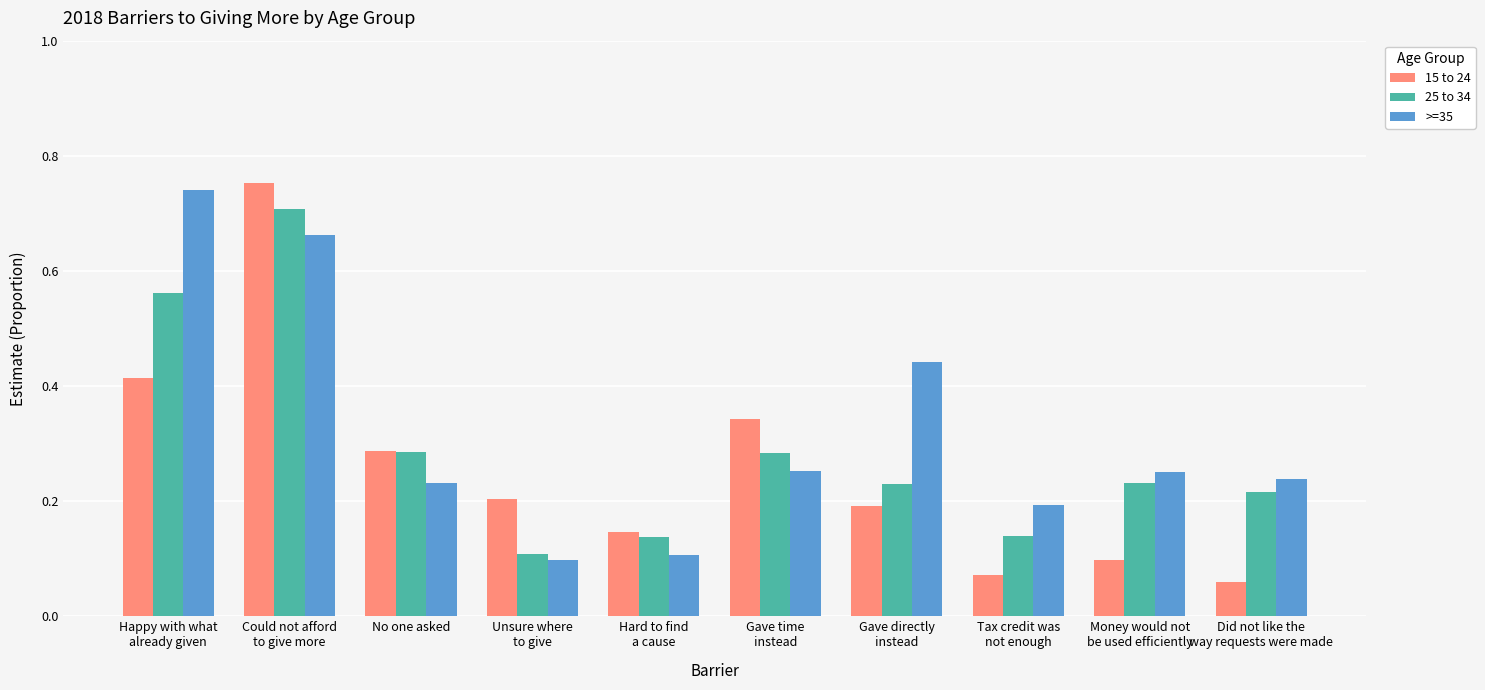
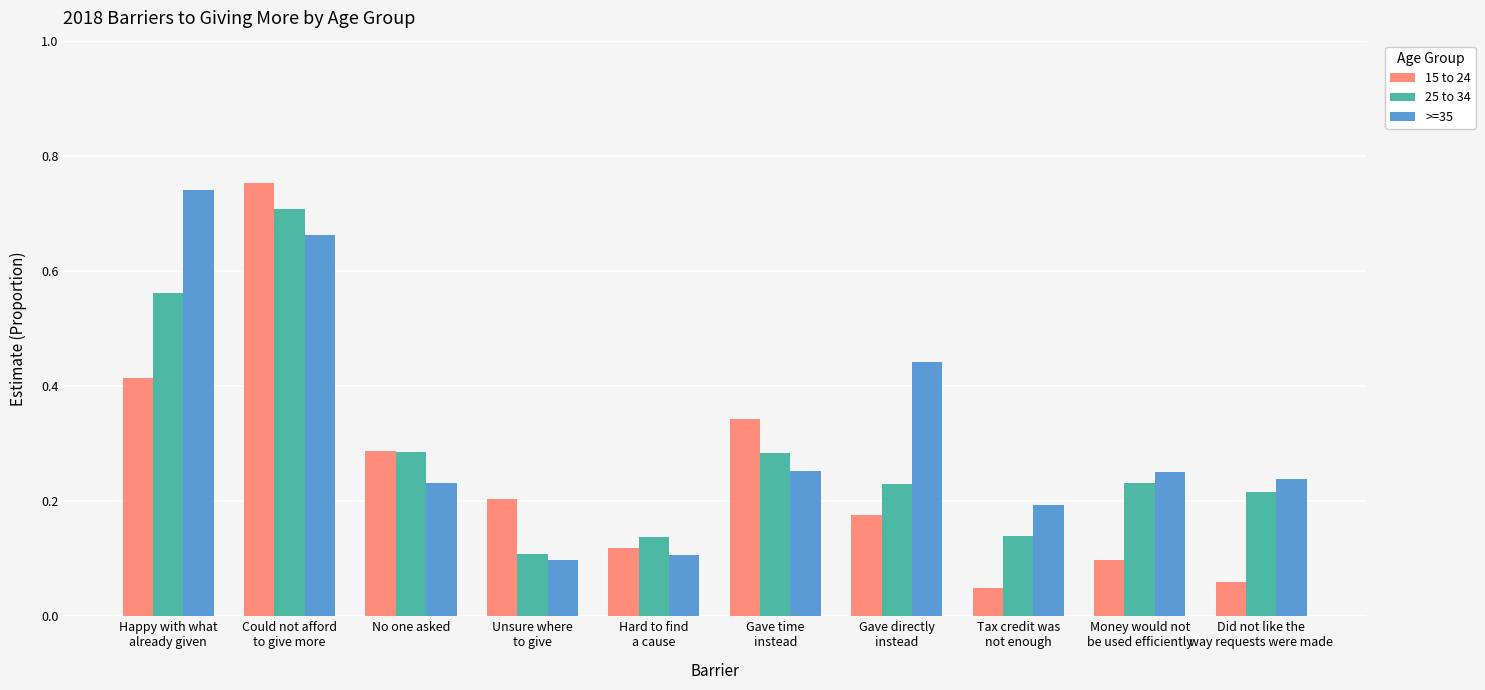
15 to 24, Hard to find a cause: 0.15 -> 0.12
15 to 24, Gave directly instead: 0.19 -> 0.18
15 to 24, Tax credit was not enough: 0.07 -> 0.05
